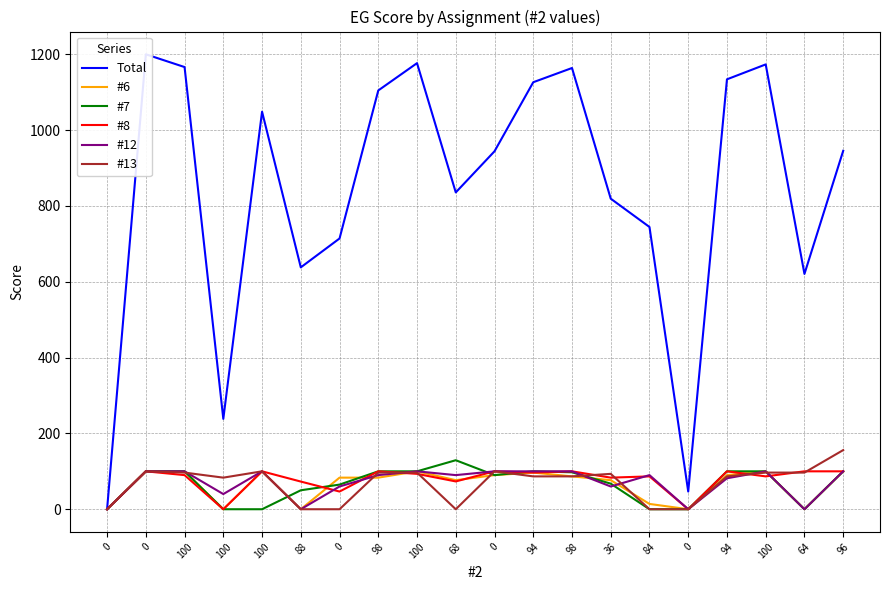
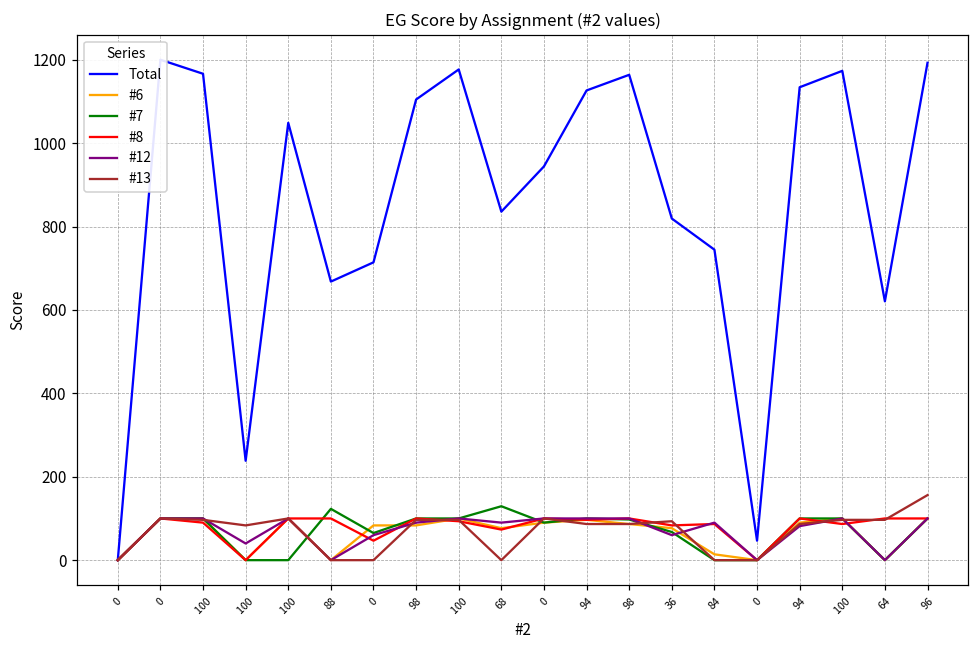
Total, 88: 640 -> 670
#7, 88: 50 -> 120
#8, 88: 70 -> 100
Total, 96: 950 -> 1190
